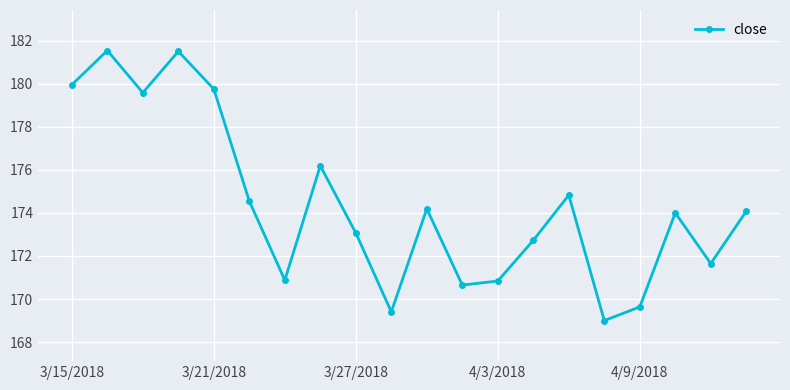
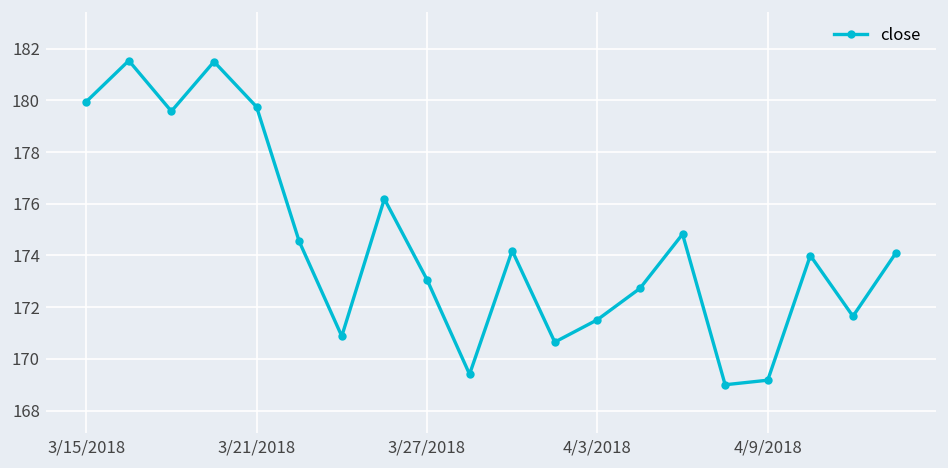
4/3/2018: 170.8 -> 171.5
4/9/2018: 169.6 -> 169.2
